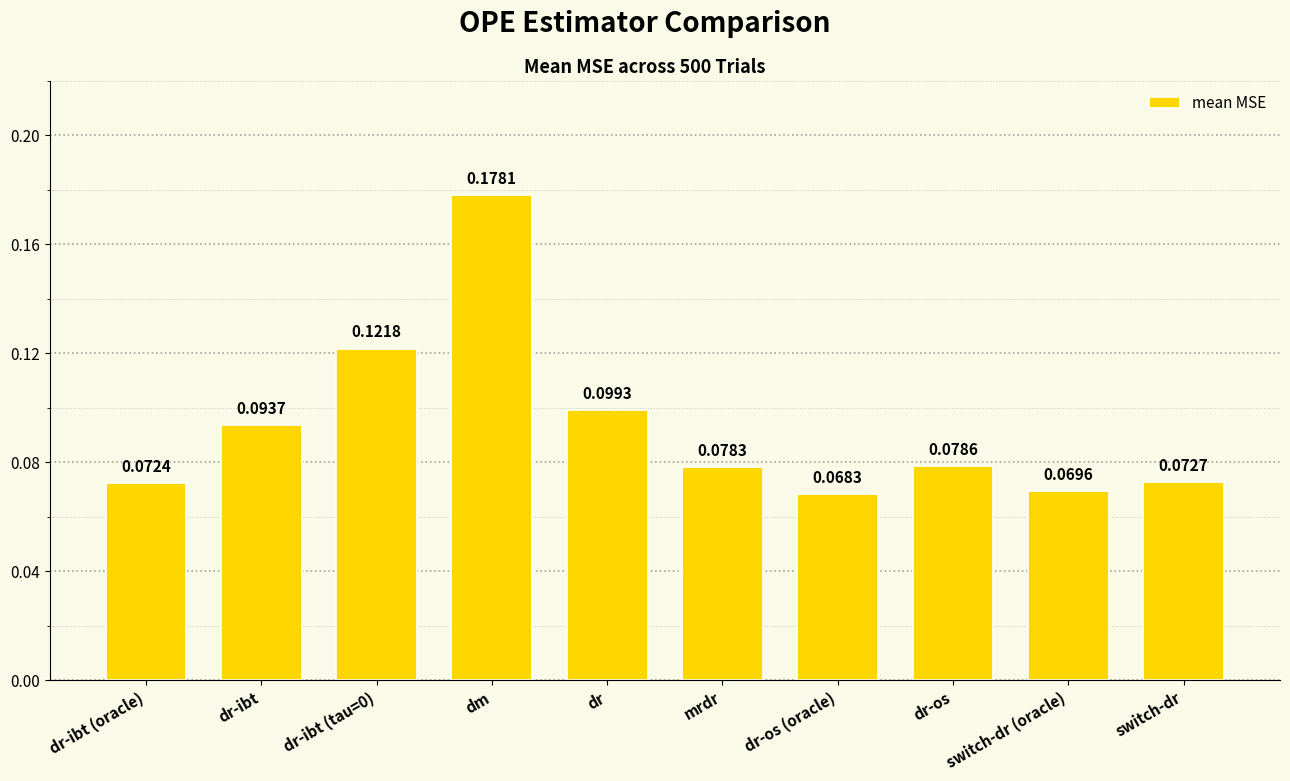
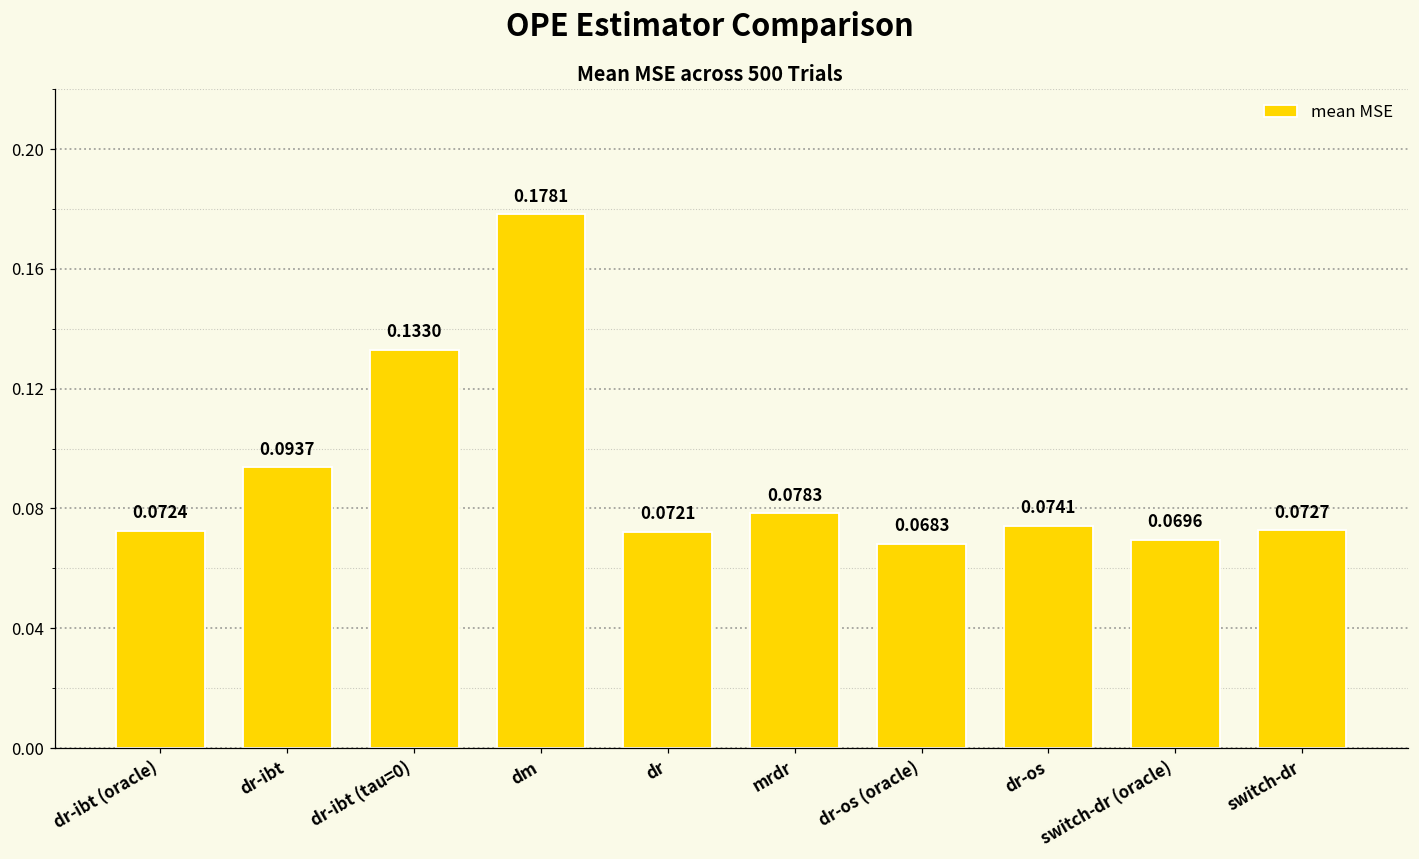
dr-ibt (tau=0): 0.1218 -> 0.1330
dr: 0.0993 -> 0.0721
dr-os: 0.0786 -> 0.0741
